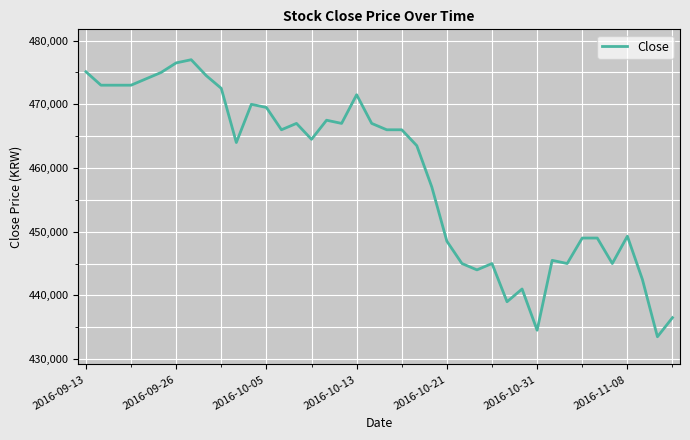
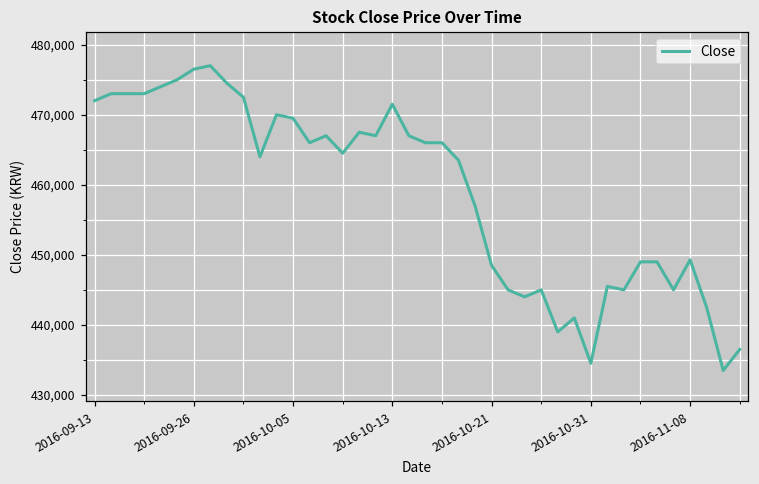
2016-09-13: 475,000 -> 472,000
